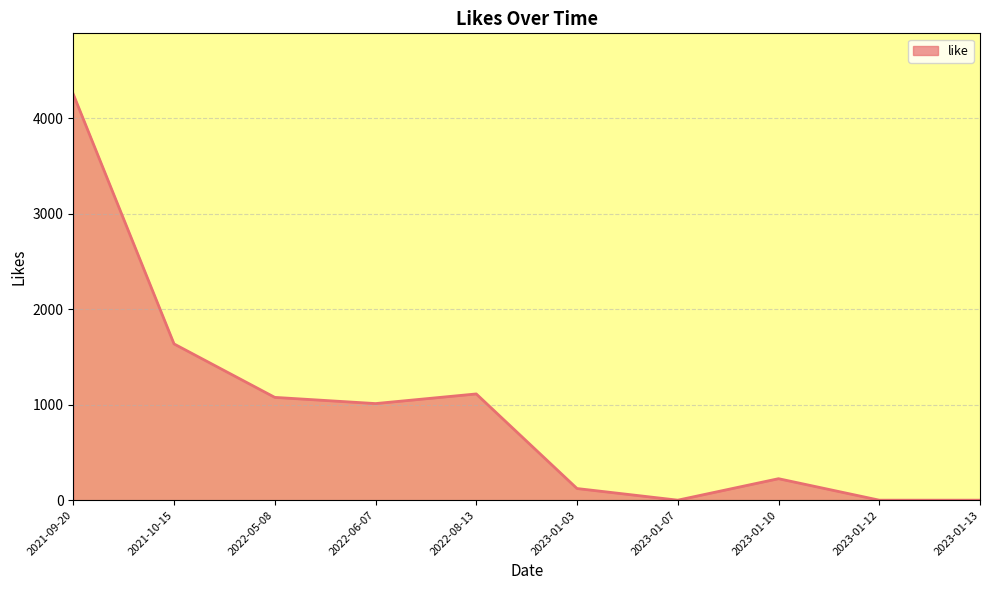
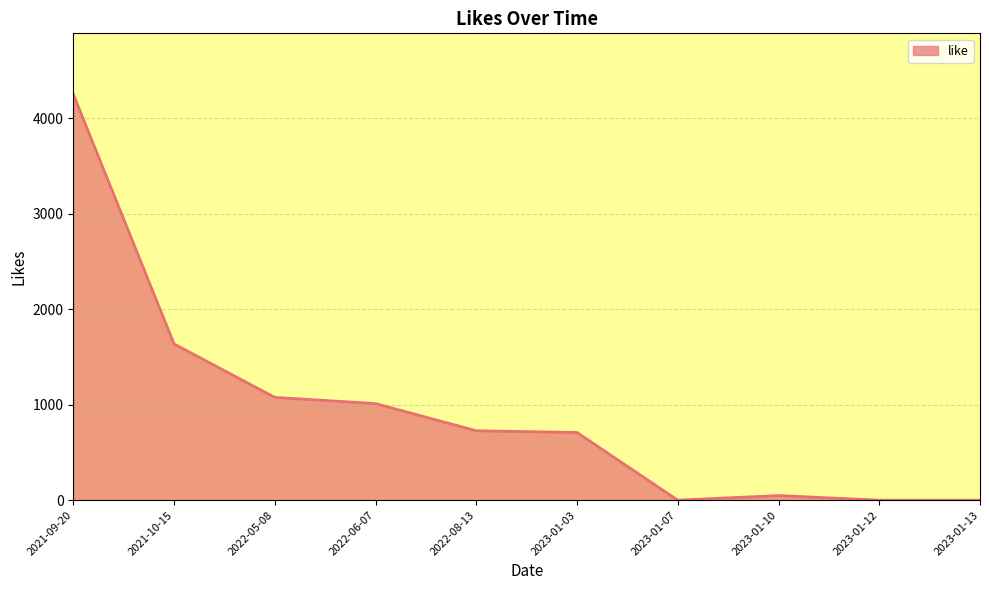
2022-08-13: 1100 -> 700
2023-01-03: 100 -> 700
2023-01-10: 200 -> 0
